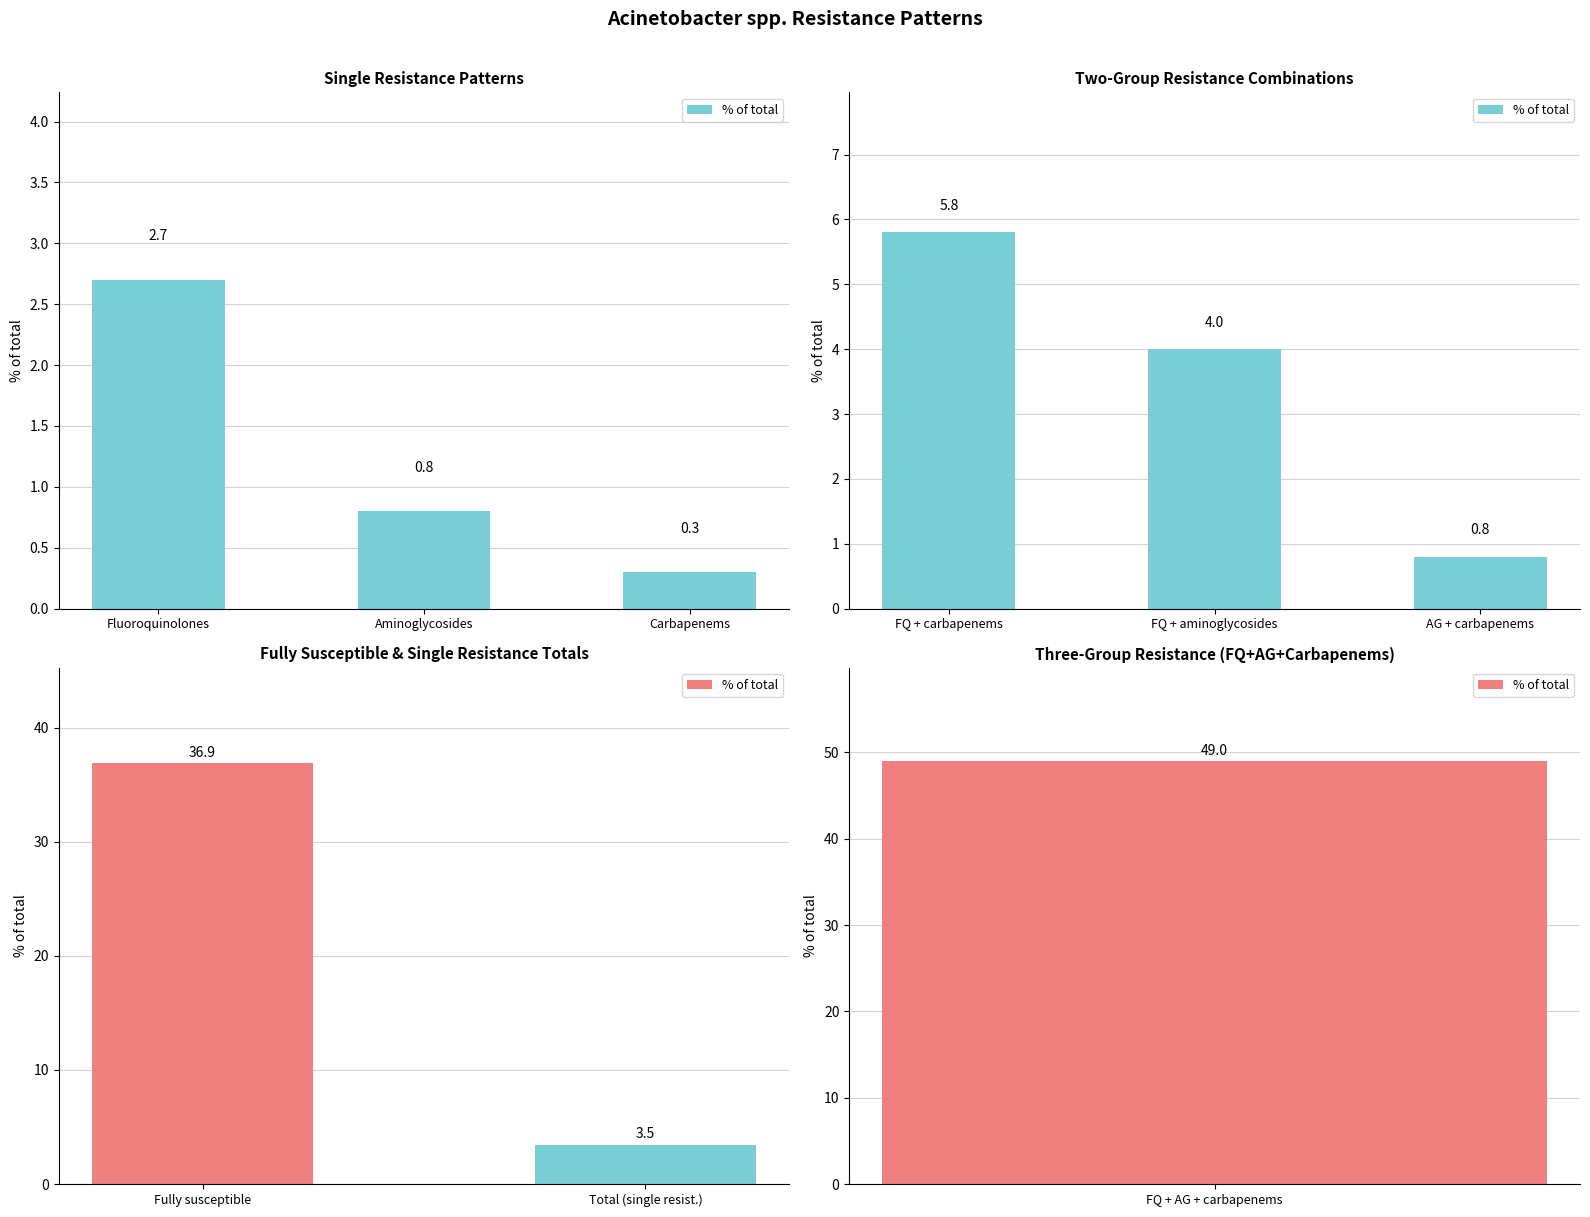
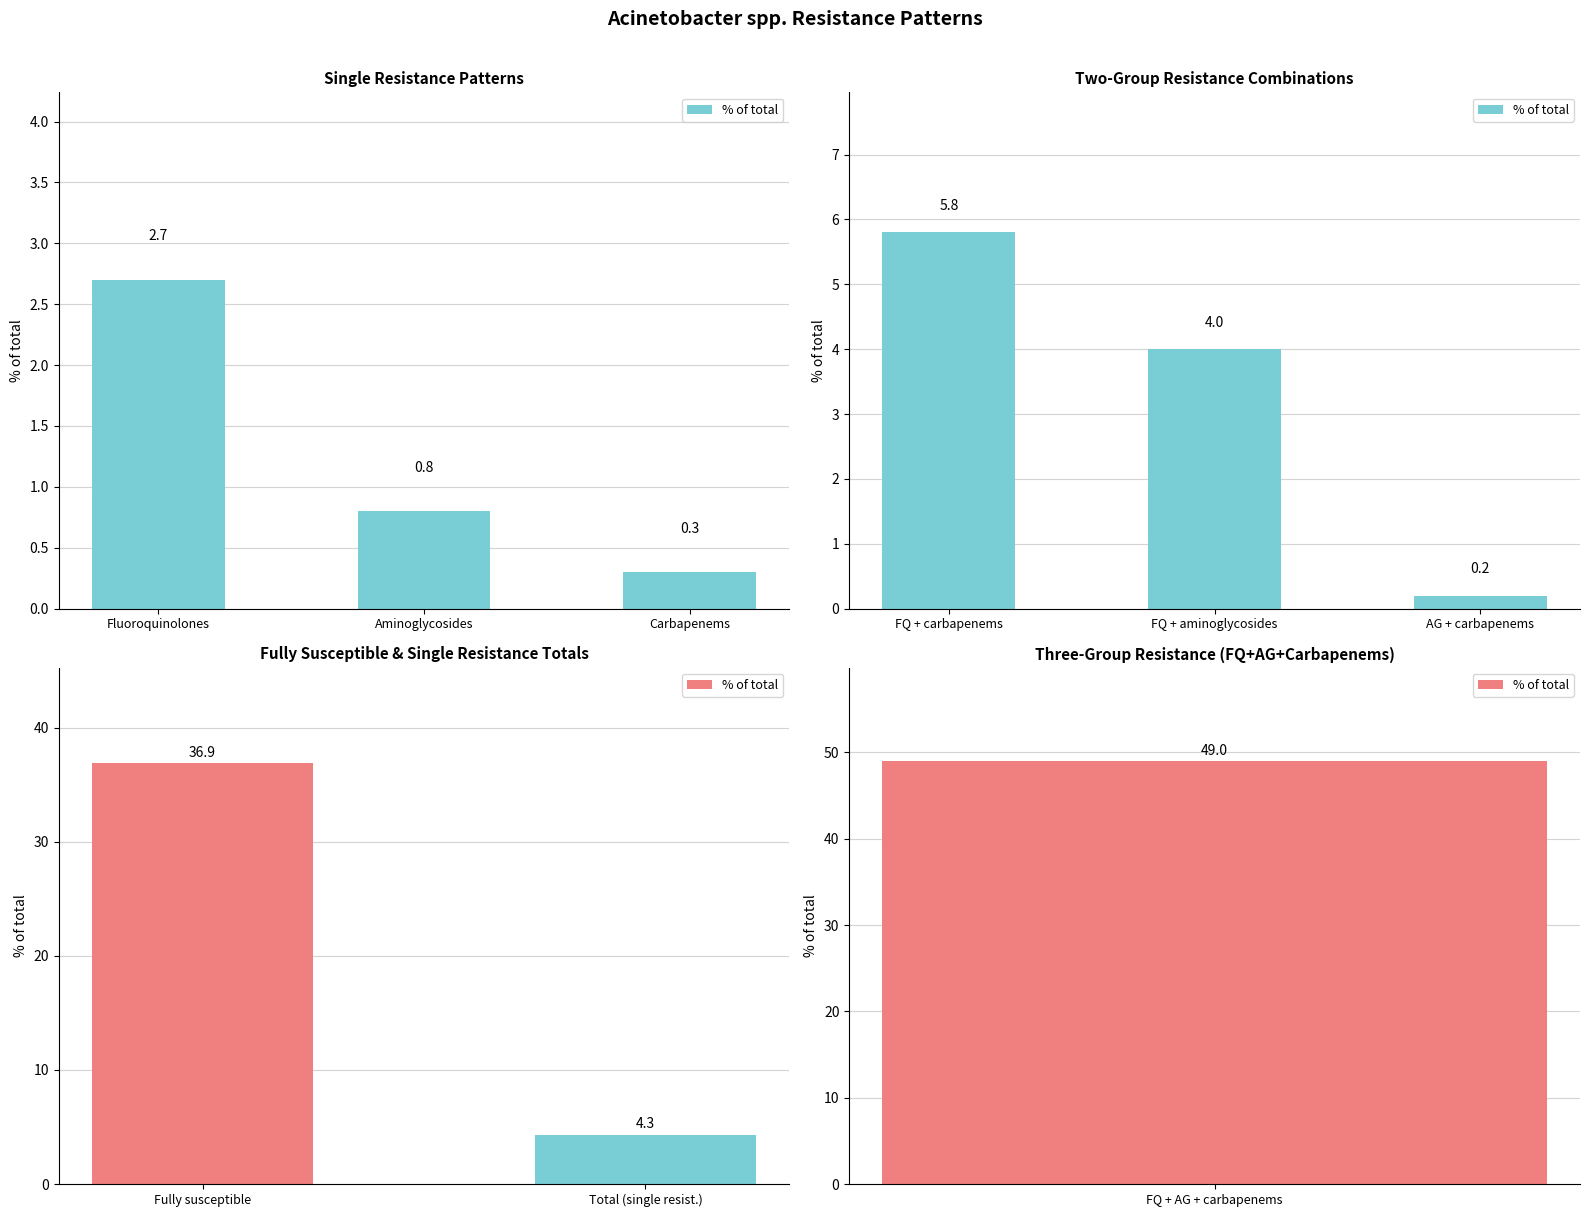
Two-Group Resistance Combinations, AG + carbapenems: 0.8 -> 0.2
Fully Susceptible & Single Resistance Totals, Total (single resist.): 3.5 -> 4.3
